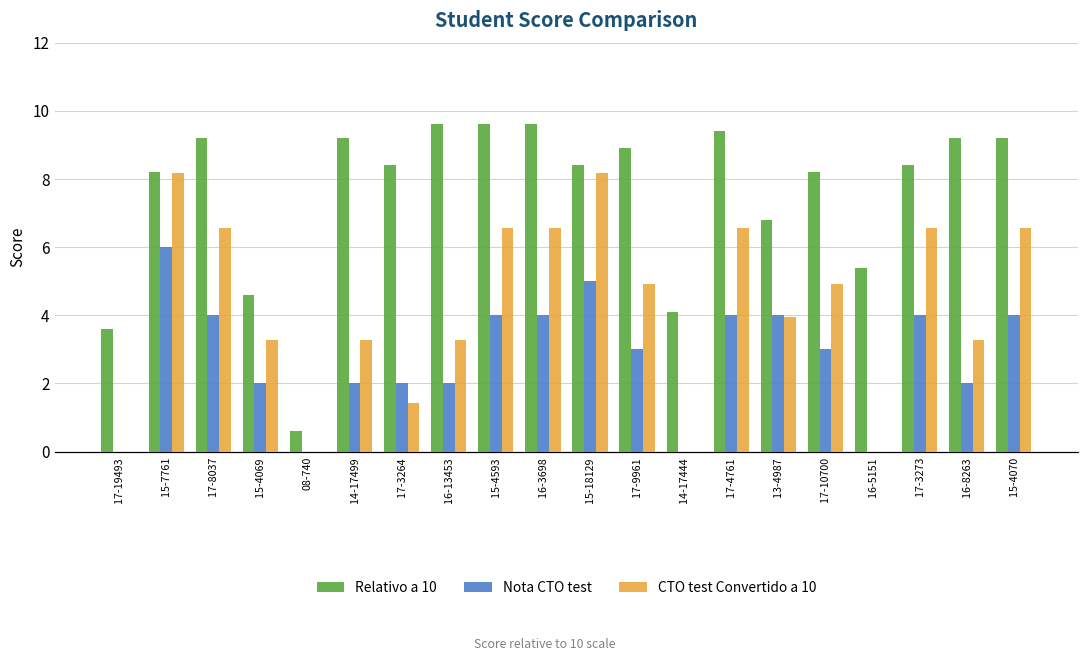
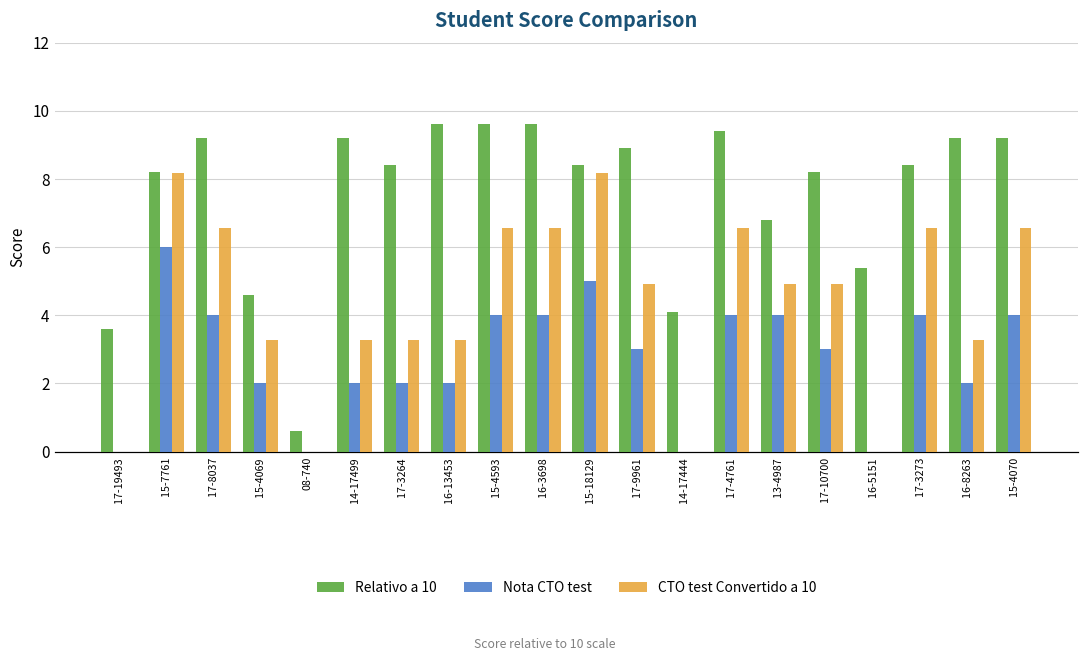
CTO test Convertido a 10, 17-3264: 1.4 -> 3.3
CTO test Convertido a 10, 13-4987: 4.0 -> 4.9
